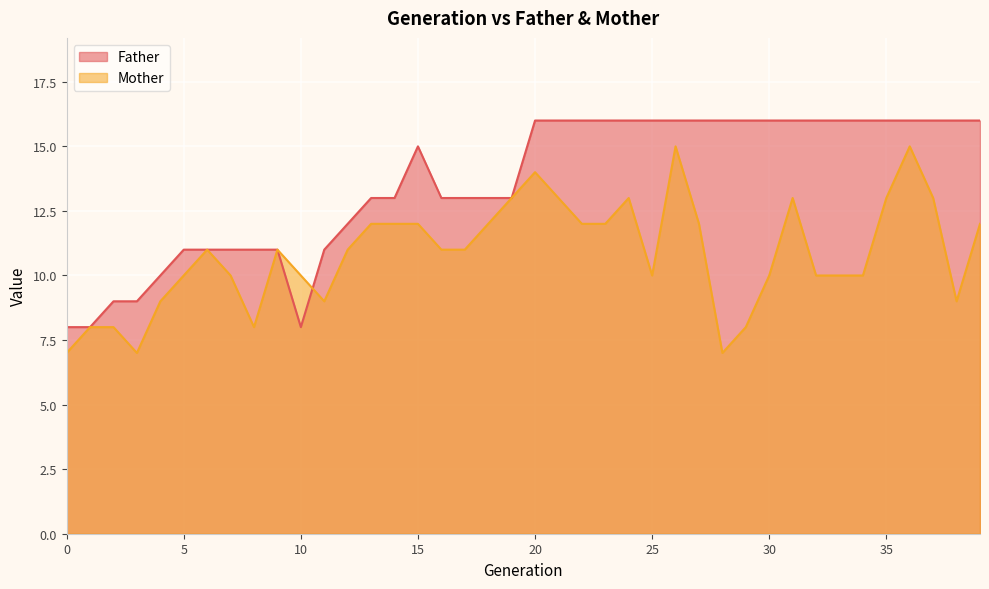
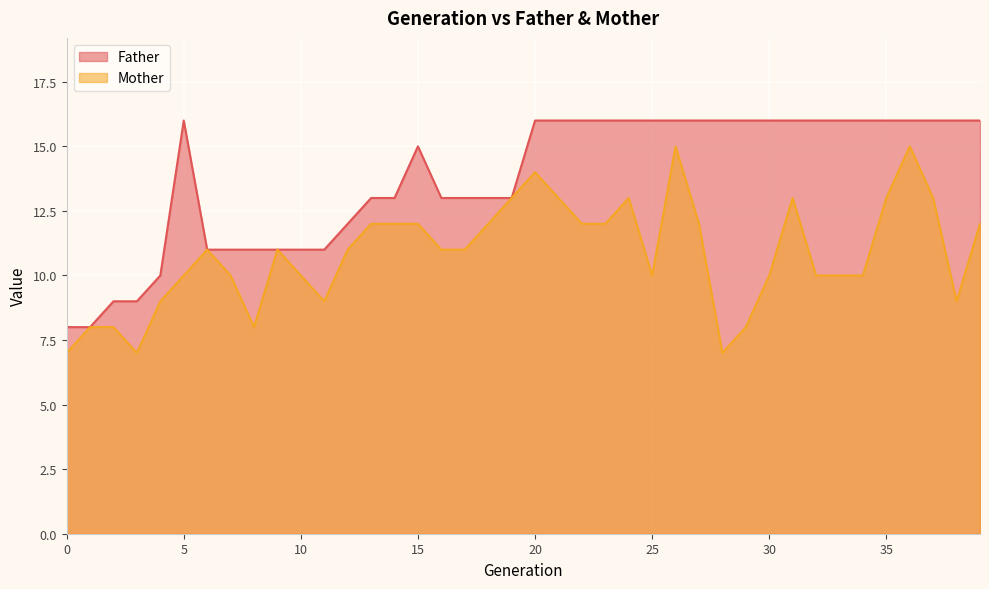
Father, 5: 11 -> 16
Father, 10: 8 -> 11
